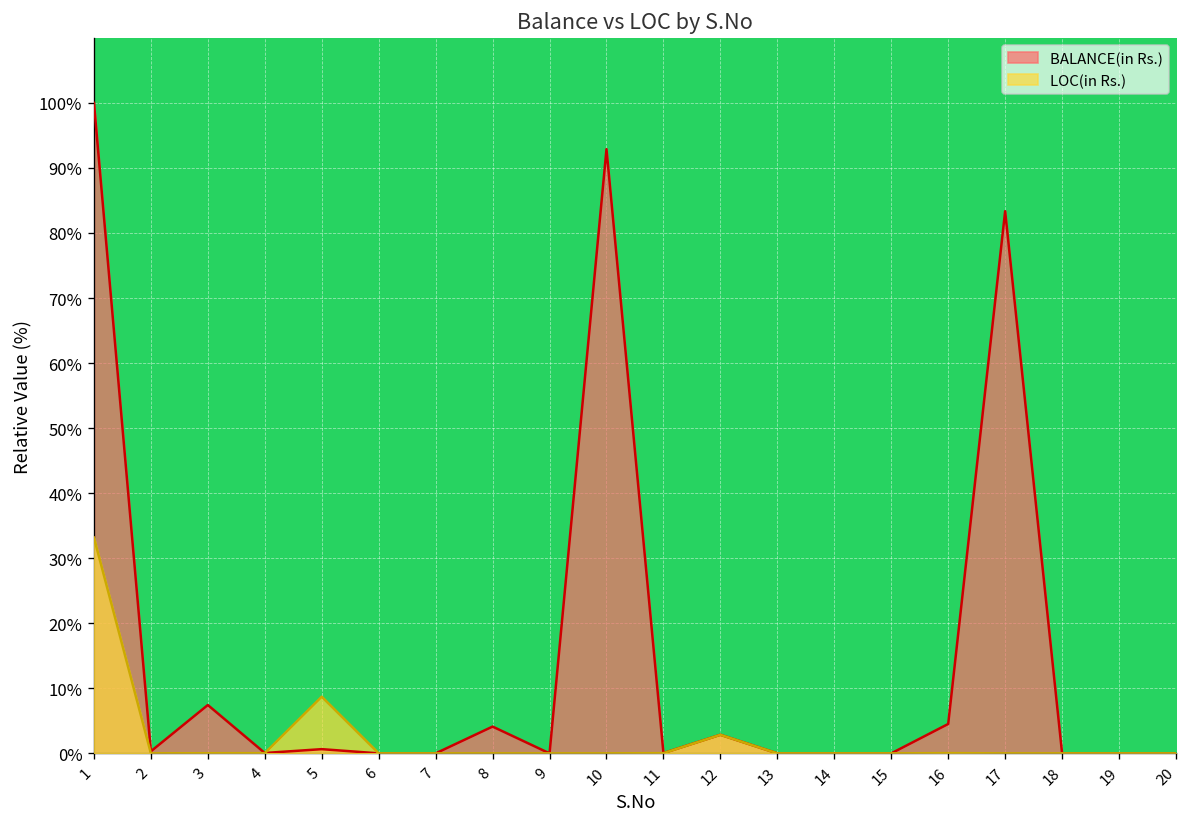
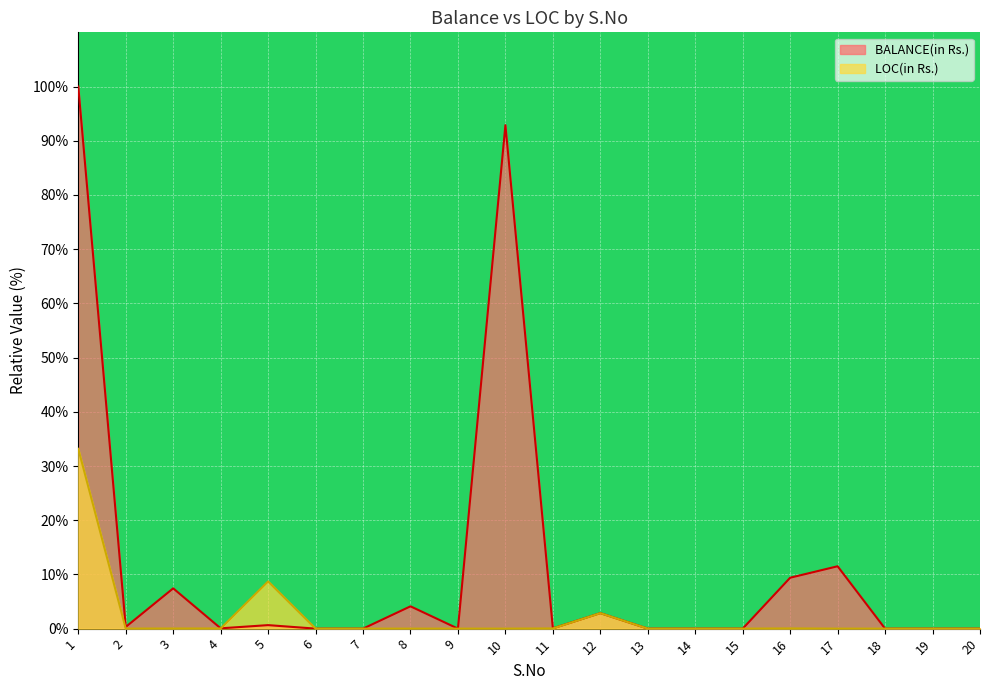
BALANCE(in Rs.), 16: 5% -> 9%
BALANCE(in Rs.), 17: 83% -> 12%
